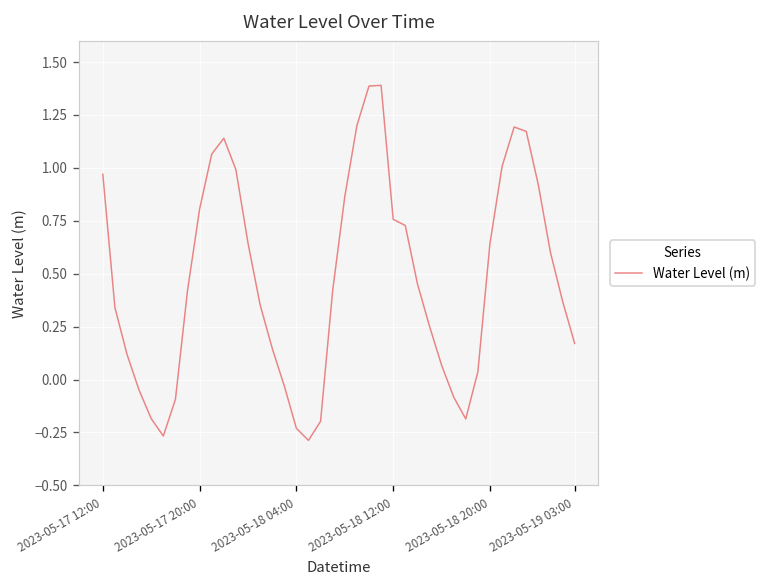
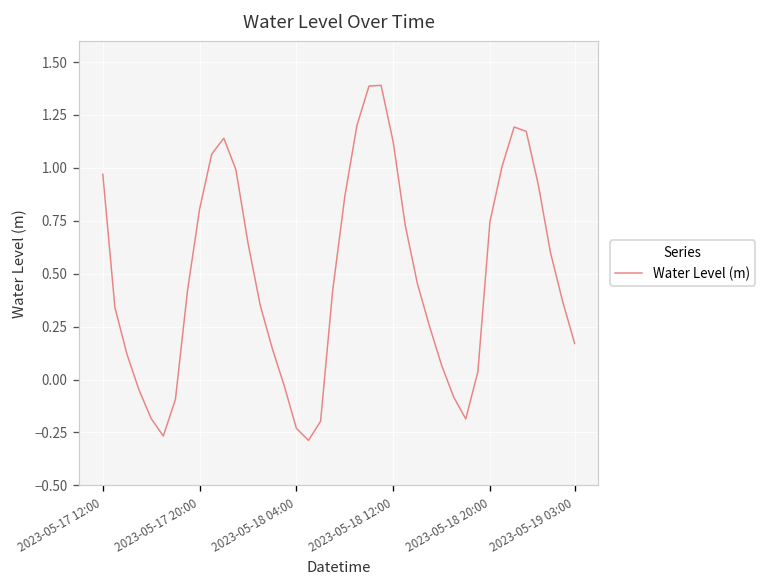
2023-05-18 12:00: 0.76 -> 1.12
2023-05-18 20:00: 0.64 -> 0.75
